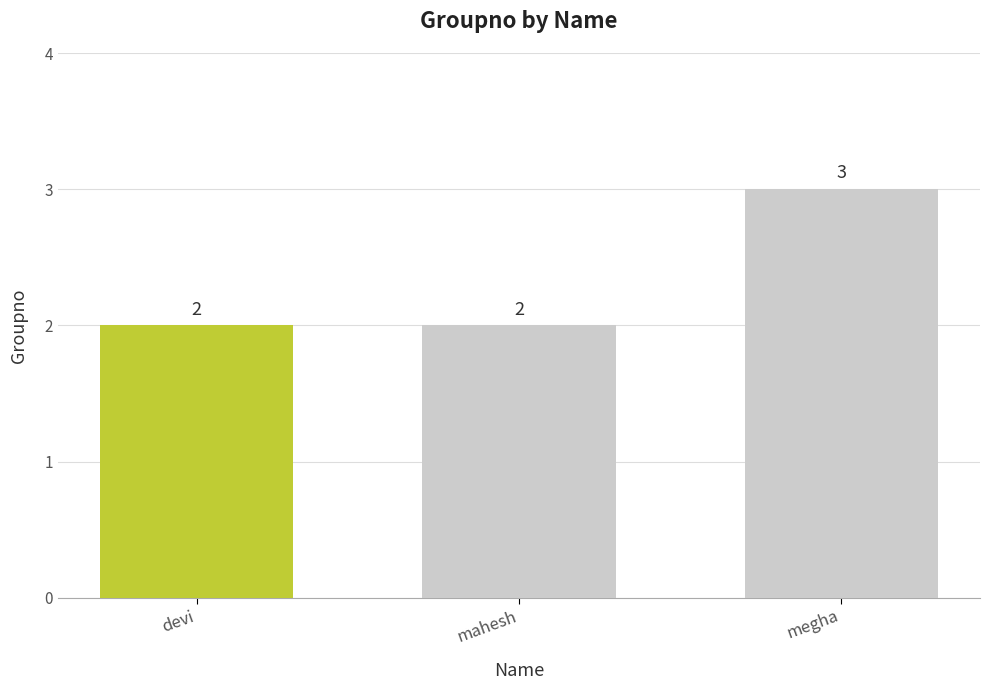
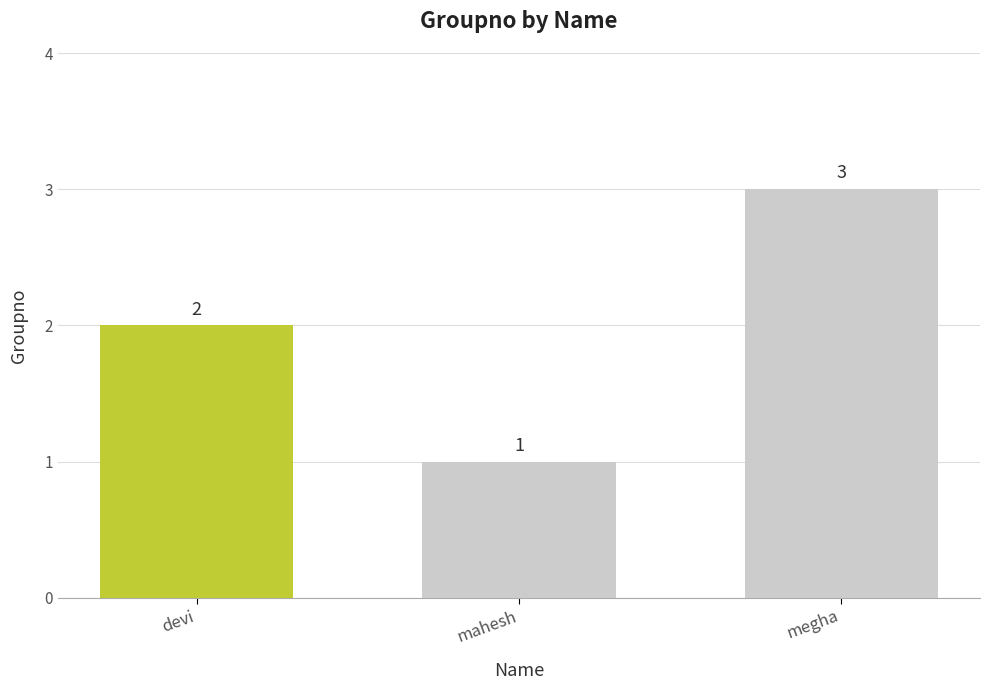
mahesh: 2 -> 1
